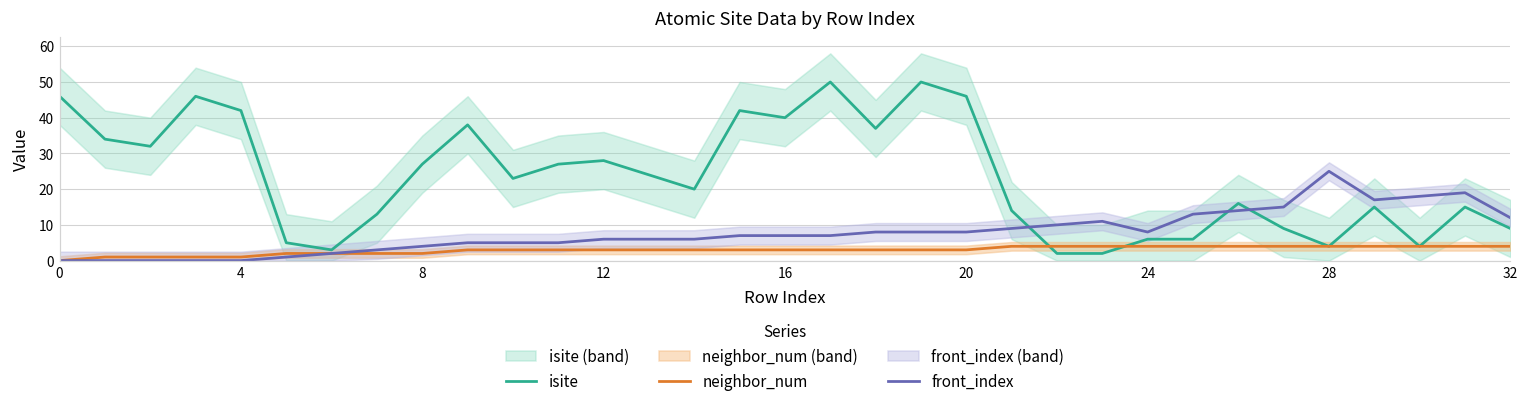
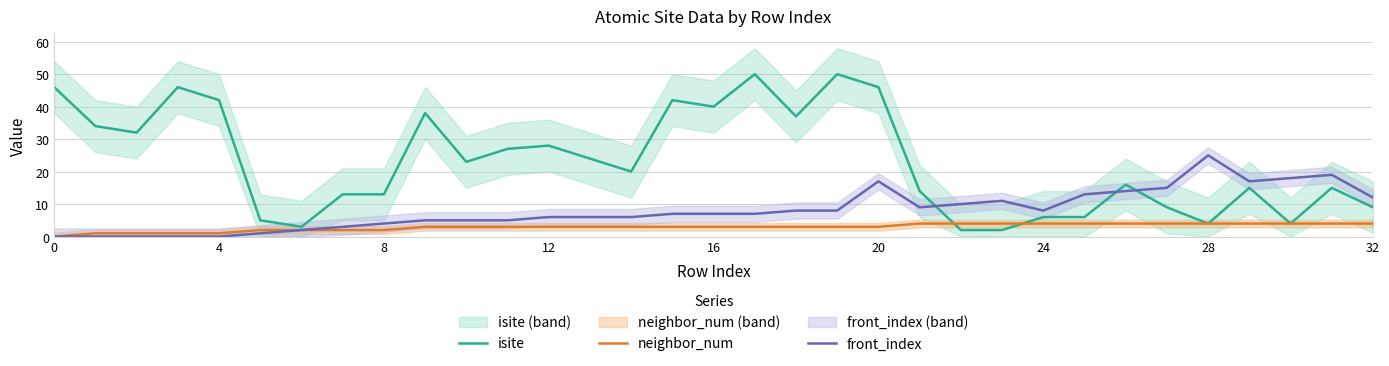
isite, 8: 27 -> 13
front_index, 20: 8 -> 17
